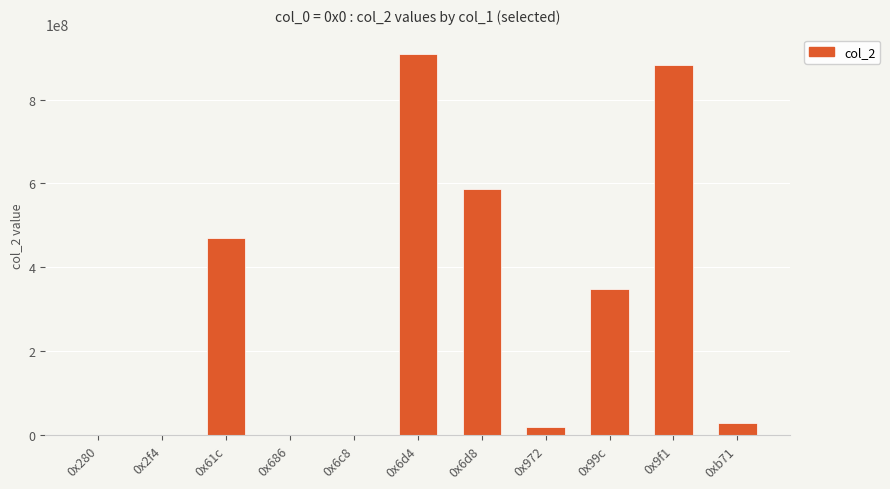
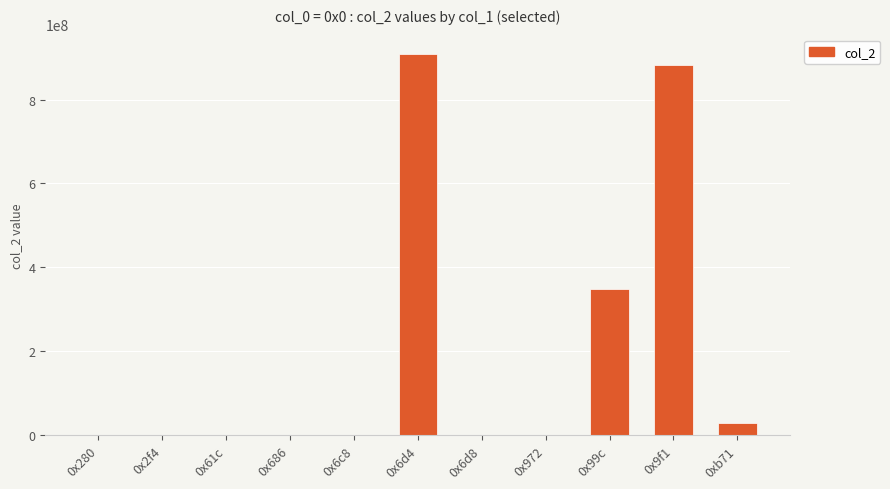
0x61c: 470000000 -> 0
0x6d8: 590000000 -> 0
0x972: 20000000 -> 0
